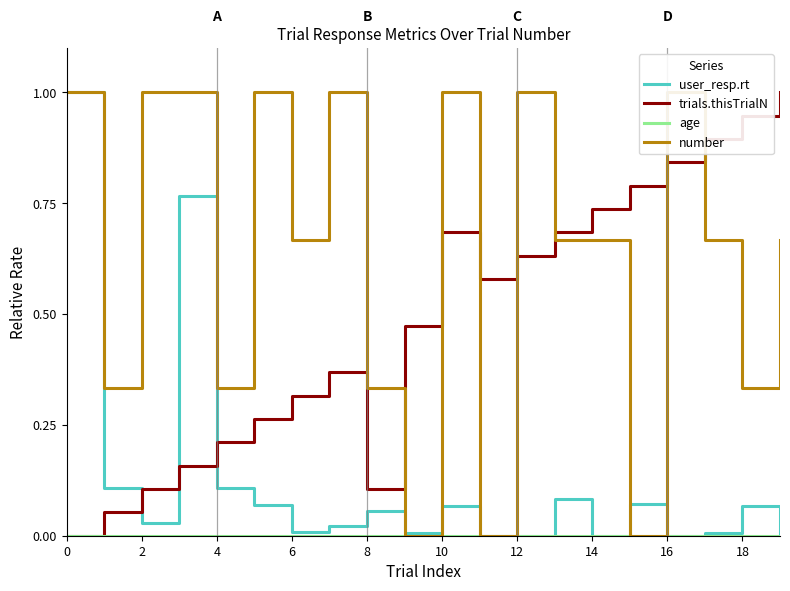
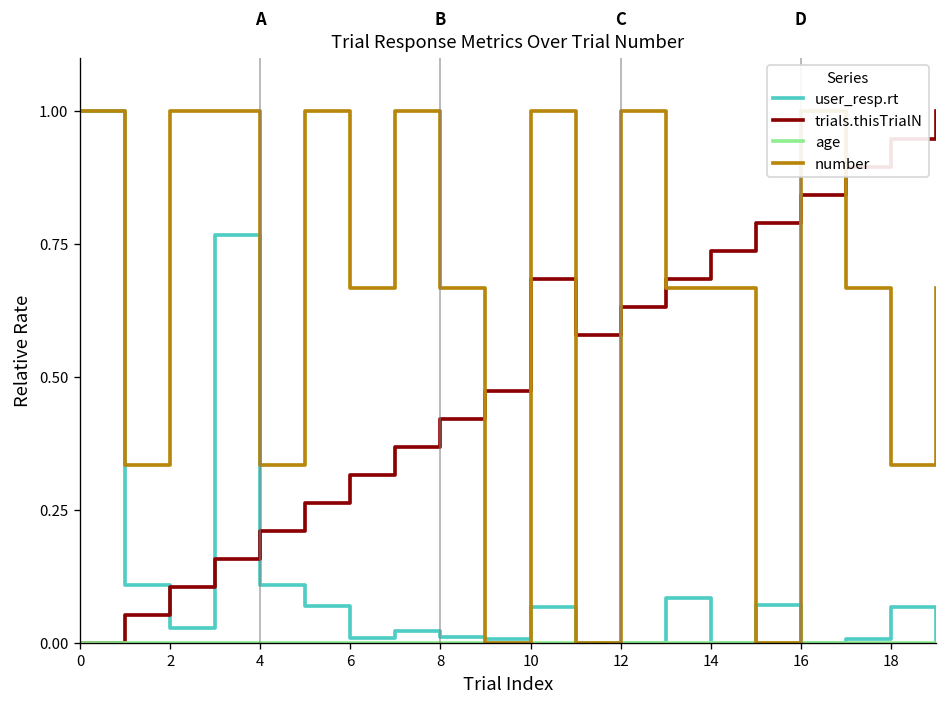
user_resp.rt, 8: 0.06 -> 0.01
trials.thisTrialN, 8: 0.11 -> 0.42
number, 8: 0.33 -> 0.67
